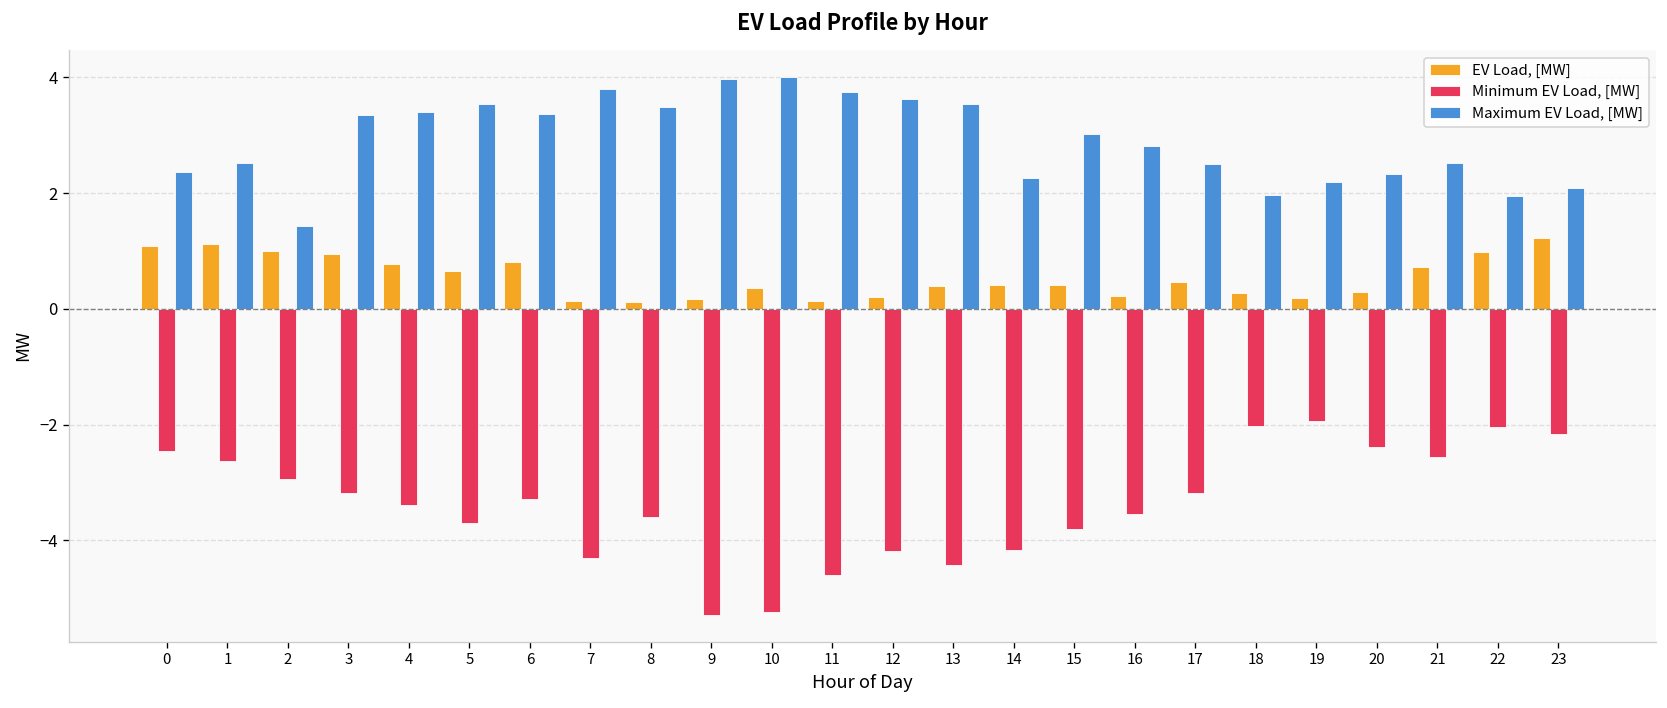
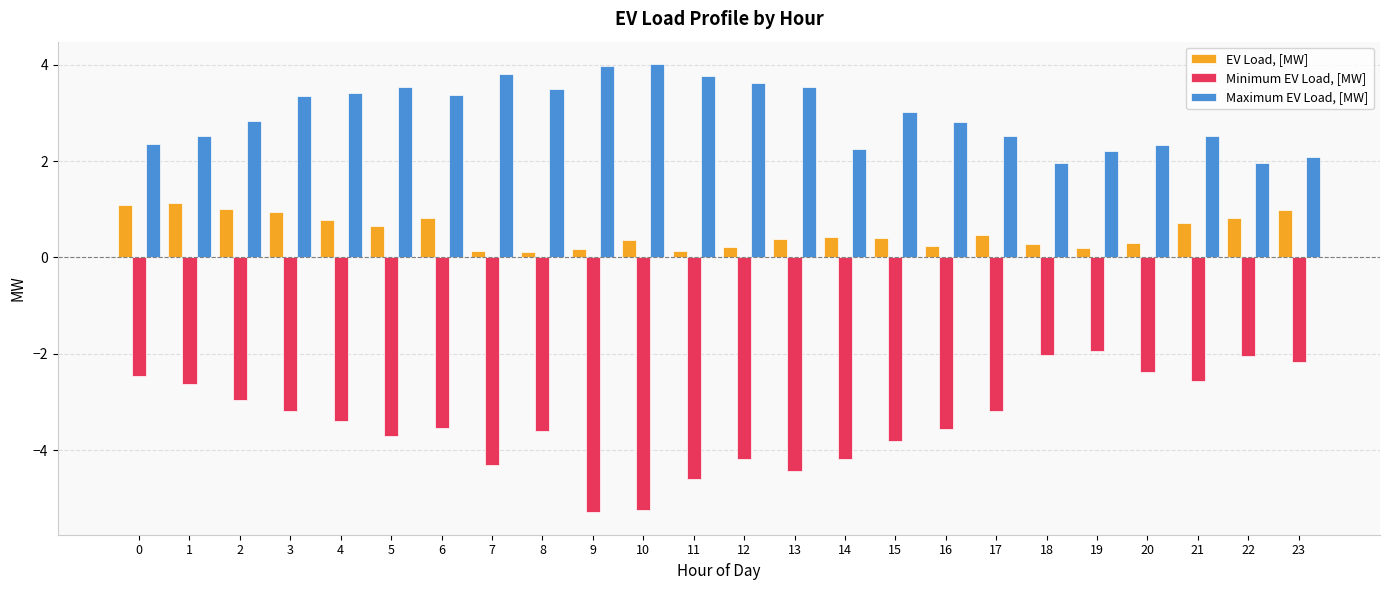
Maximum EV Load, [MW], 2: 1.4 -> 2.8
Minimum EV Load, [MW], 6: -3.3 -> -3.5
EV Load, [MW], 22: 1.0 -> 0.8
EV Load, [MW], 23: 1.2 -> 1.0
